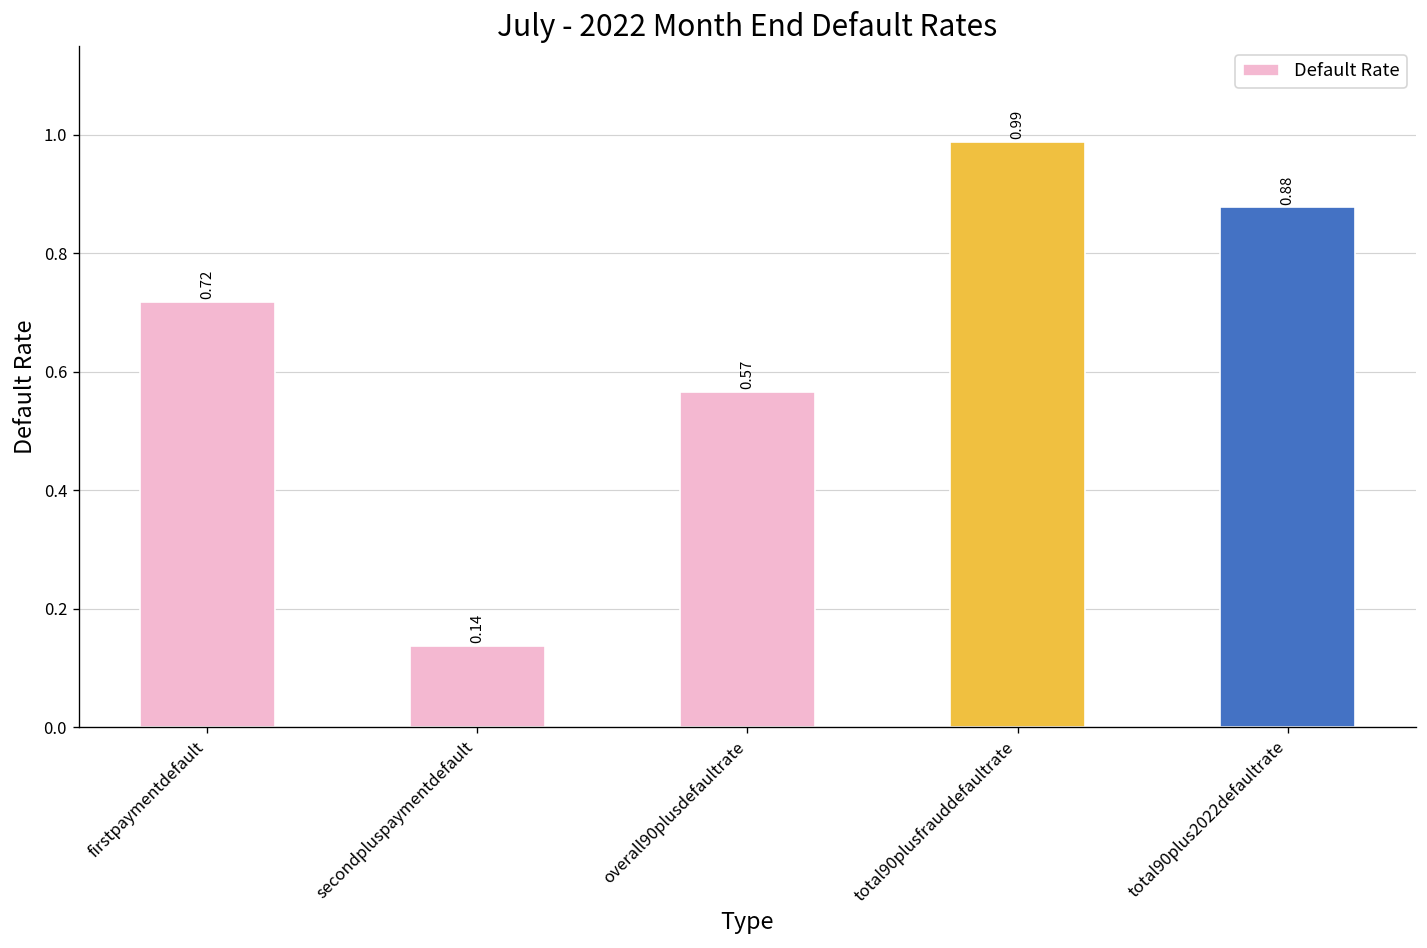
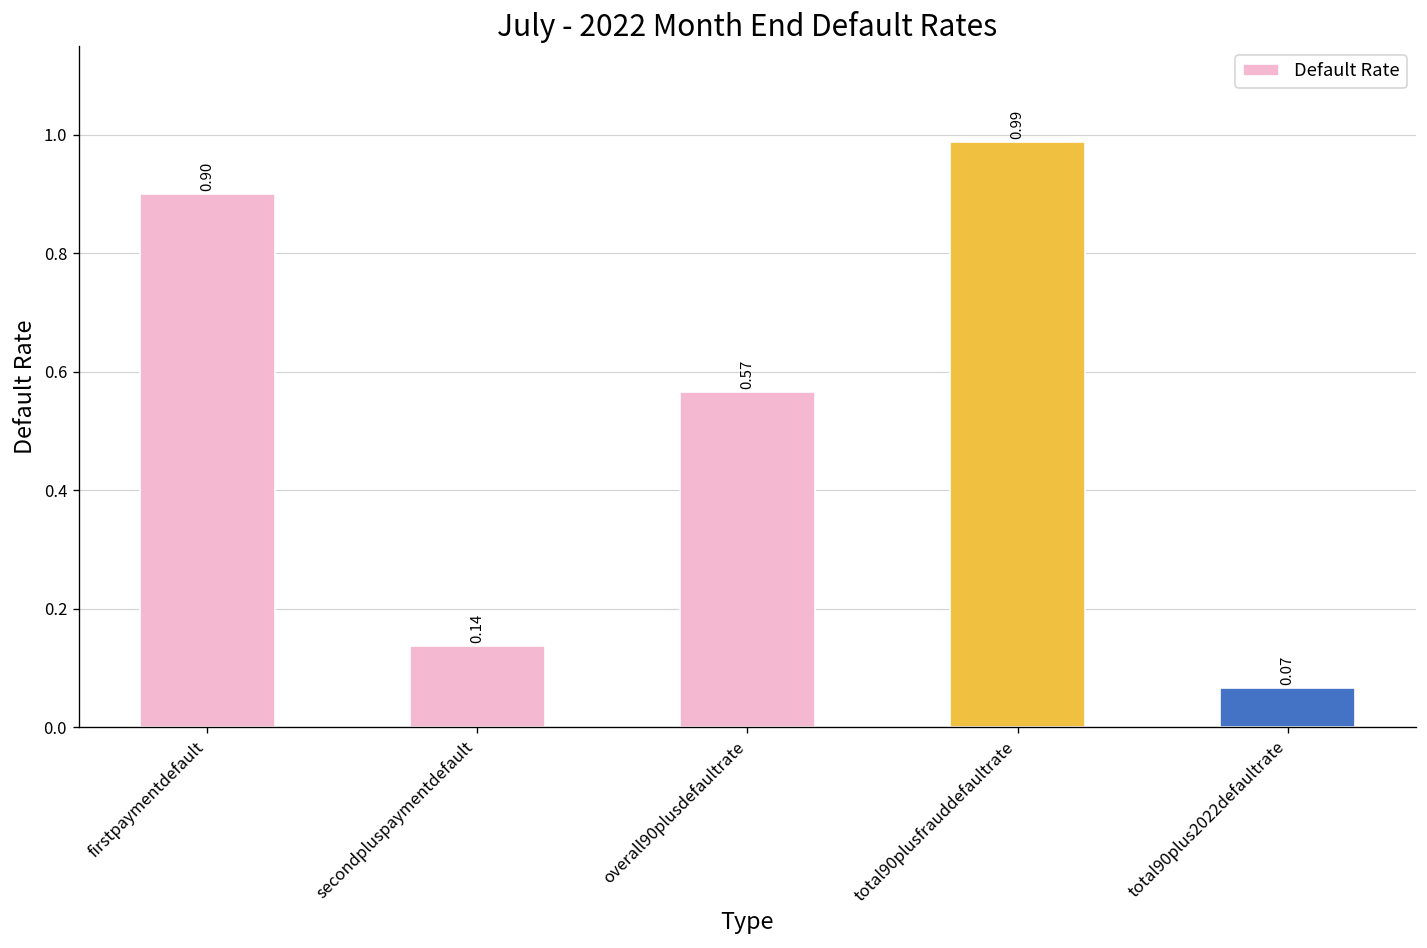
firstpaymentdefault: 0.72 -> 0.90
total90plus2022defaultrate: 0.88 -> 0.07
